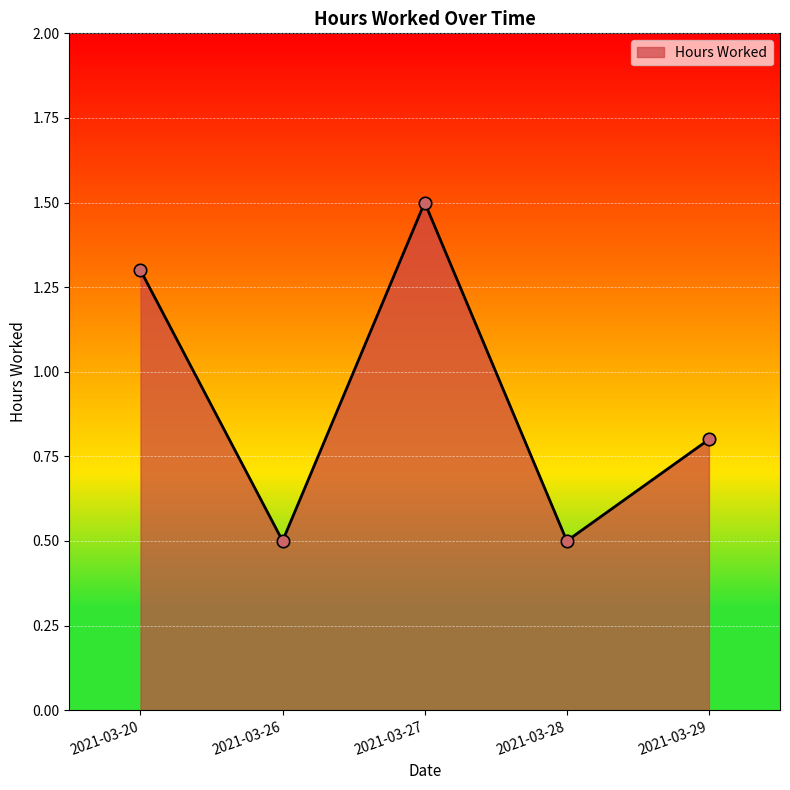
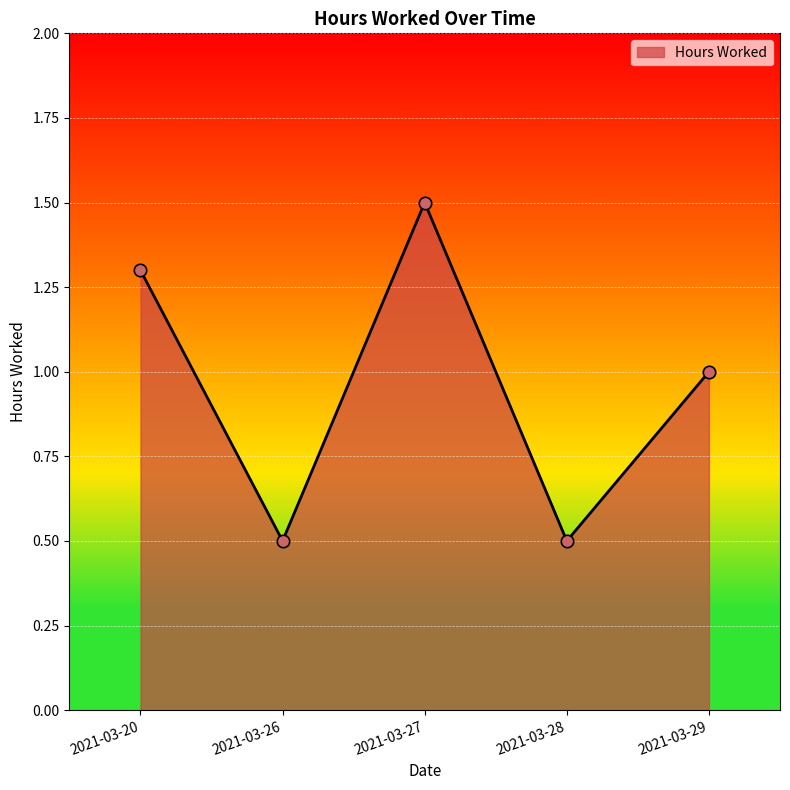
2021-03-29: 0.8 -> 1.0
